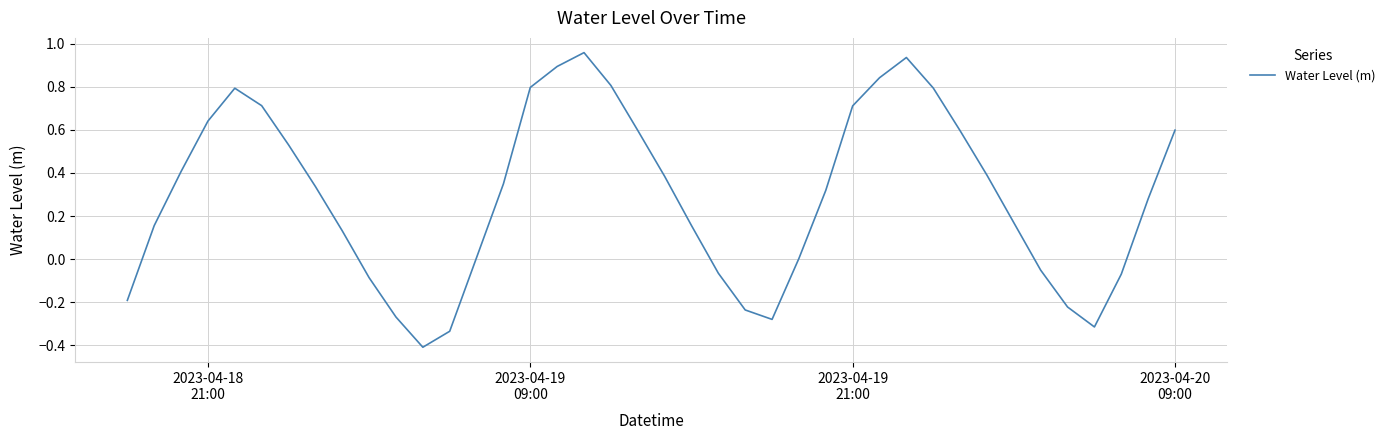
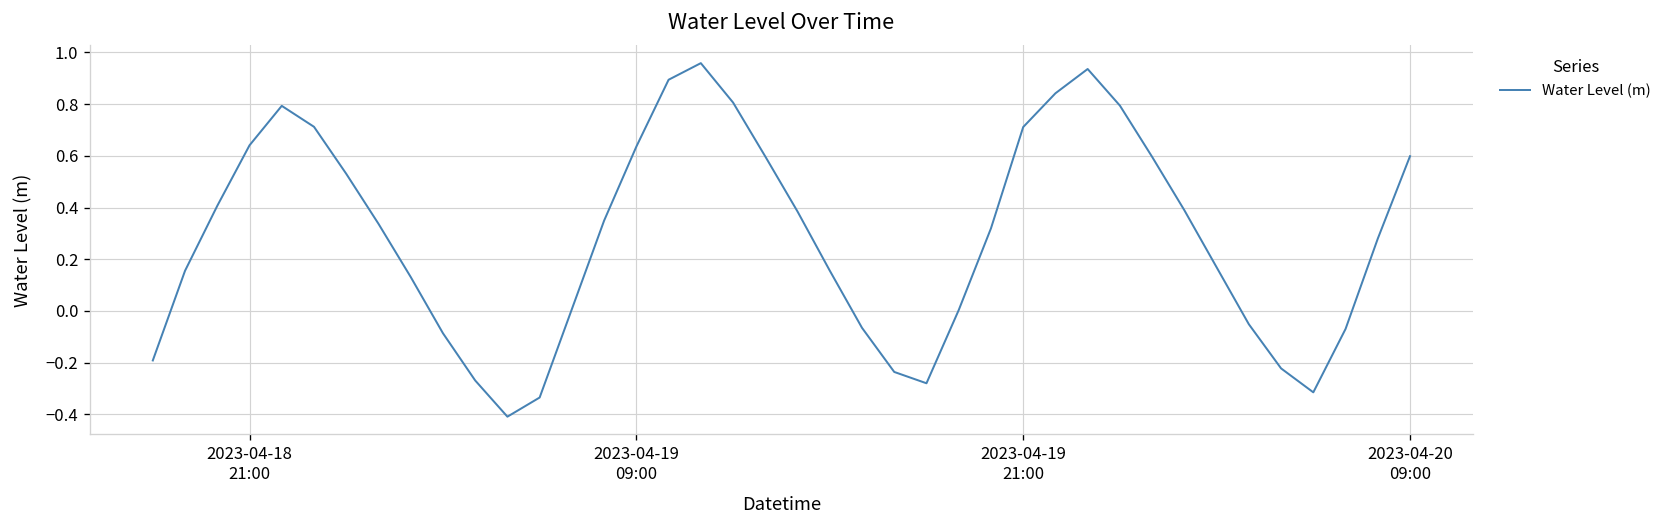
2023-04-19 09:00: 0.80 -> 0.64
